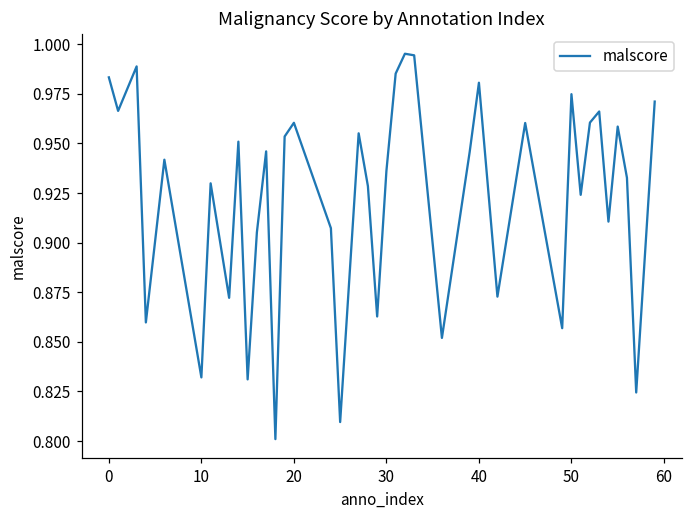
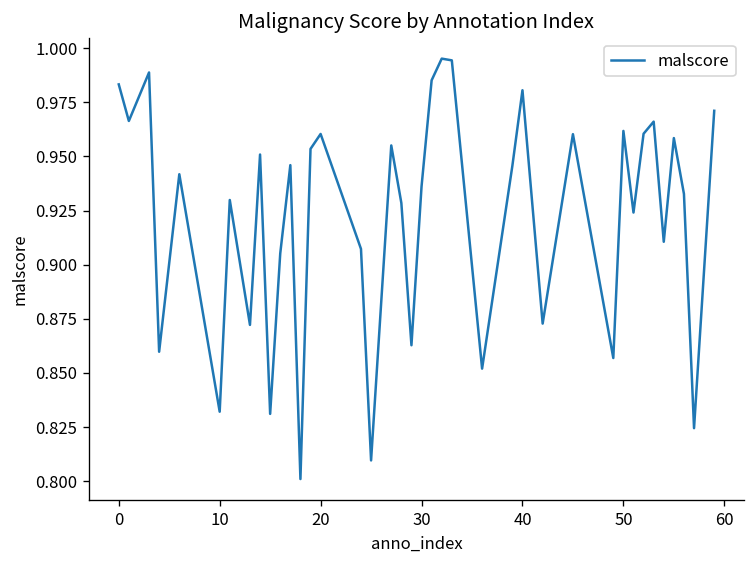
50: 0.975 -> 0.962
